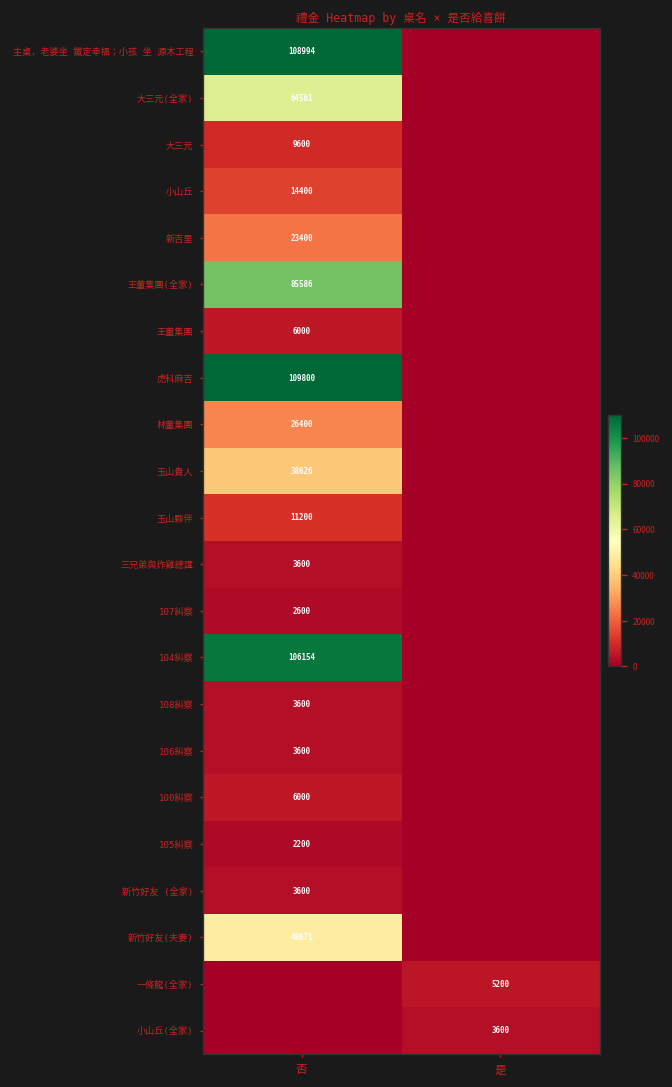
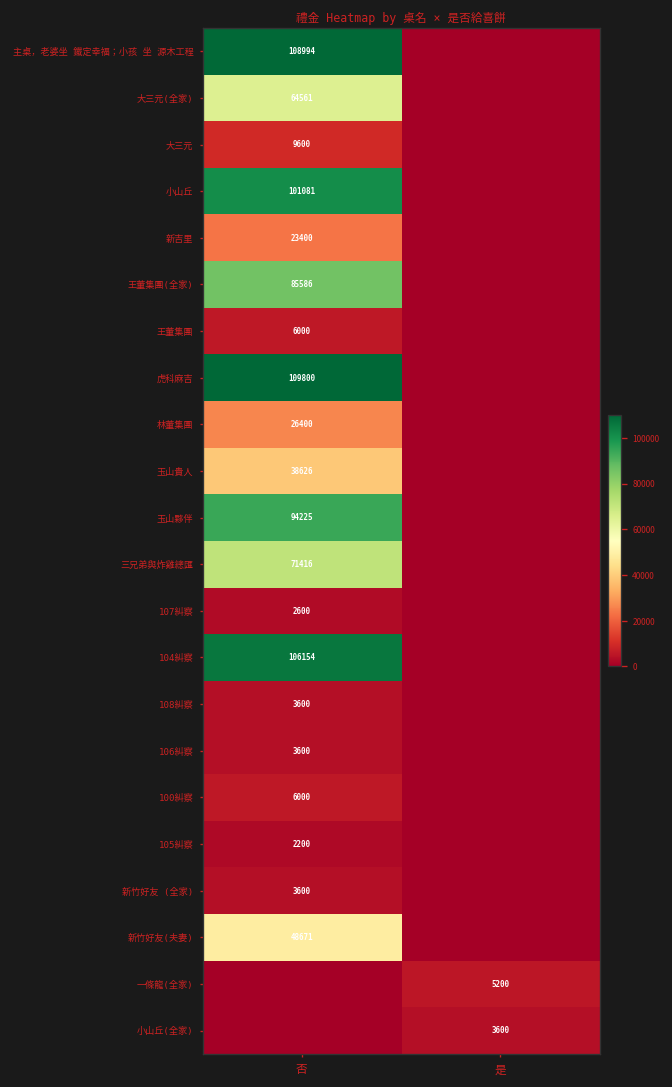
小山丘, 否: 14400 -> 101081
玉山夥伴, 否: 11200 -> 94225
三兄弟與炸雞總匯, 否: 3600 -> 71416
